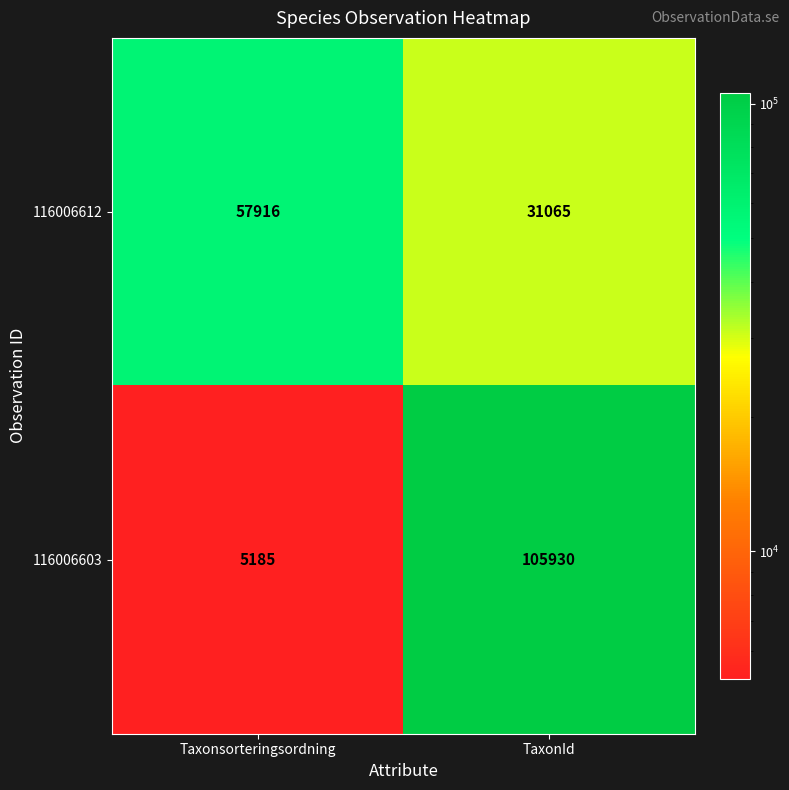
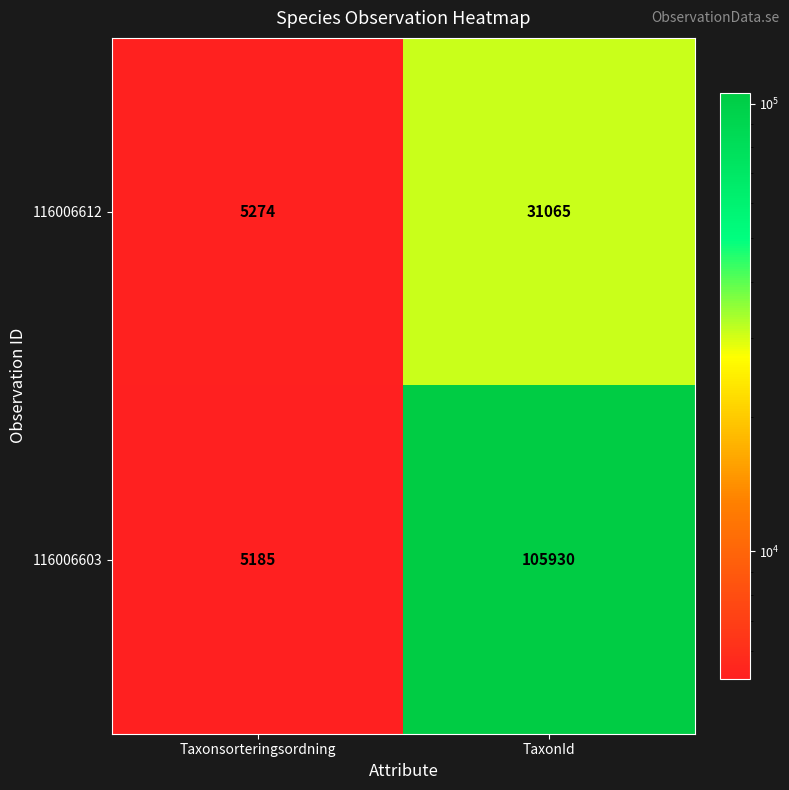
116006612, Taxonsorteringsordning: 57916 -> 5274
